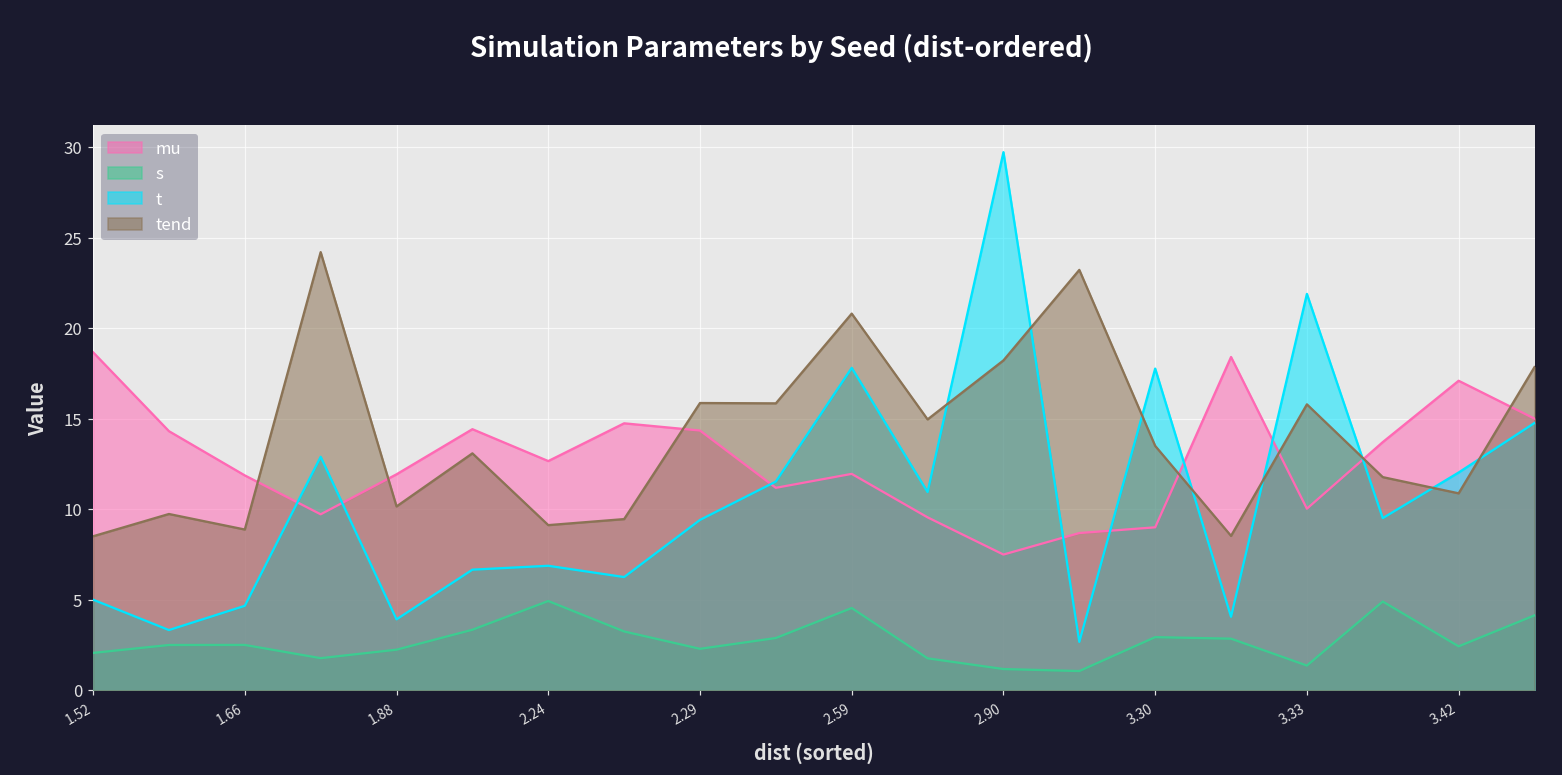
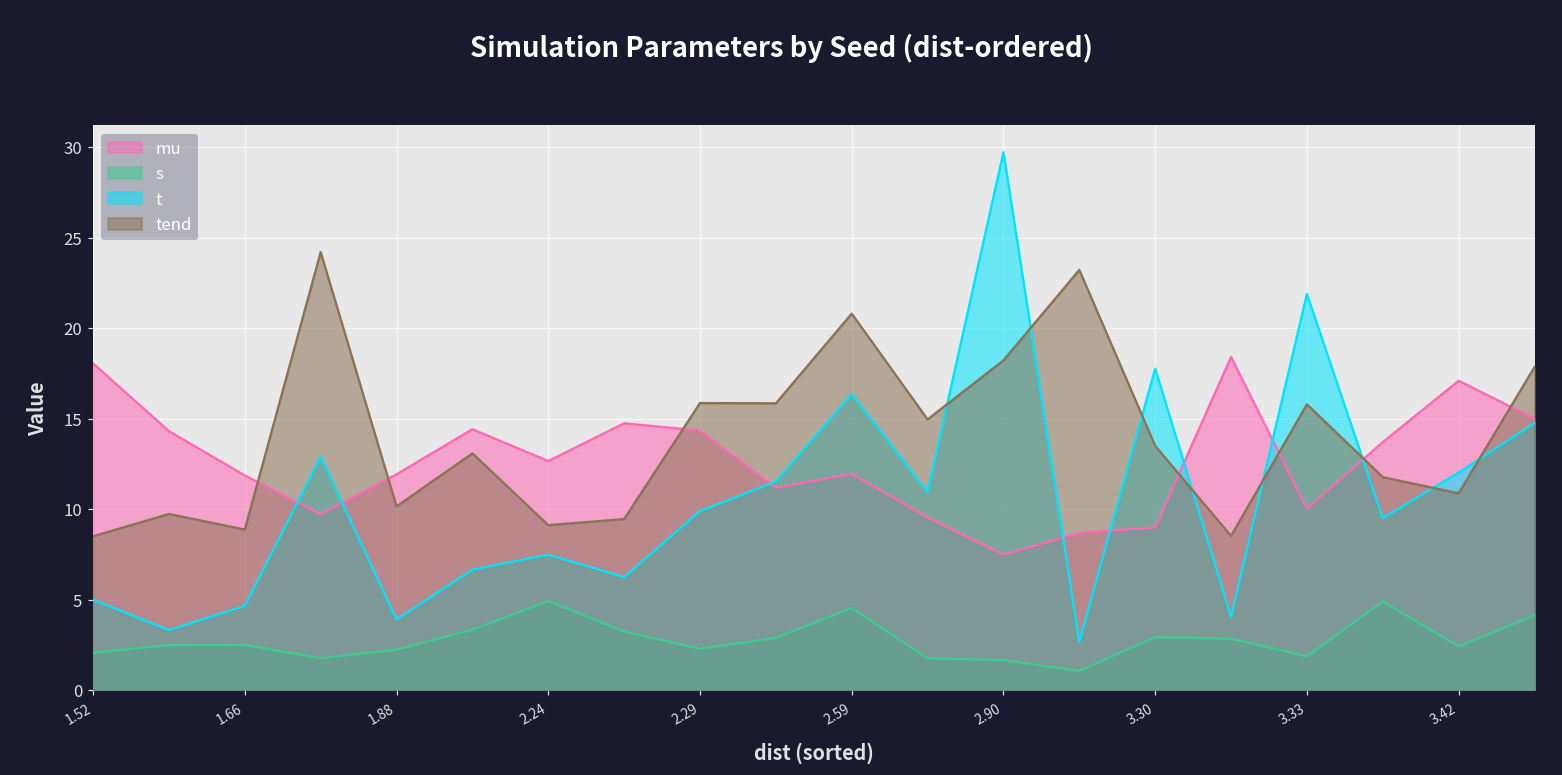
mu, 1.52: 18.7 -> 18.0
t, 2.24: 6.9 -> 7.5
t, 2.29: 9.4 -> 9.9
t, 2.59: 17.8 -> 16.4
s, 2.90: 1.2 -> 1.7
s, 3.33: 1.4 -> 1.9
